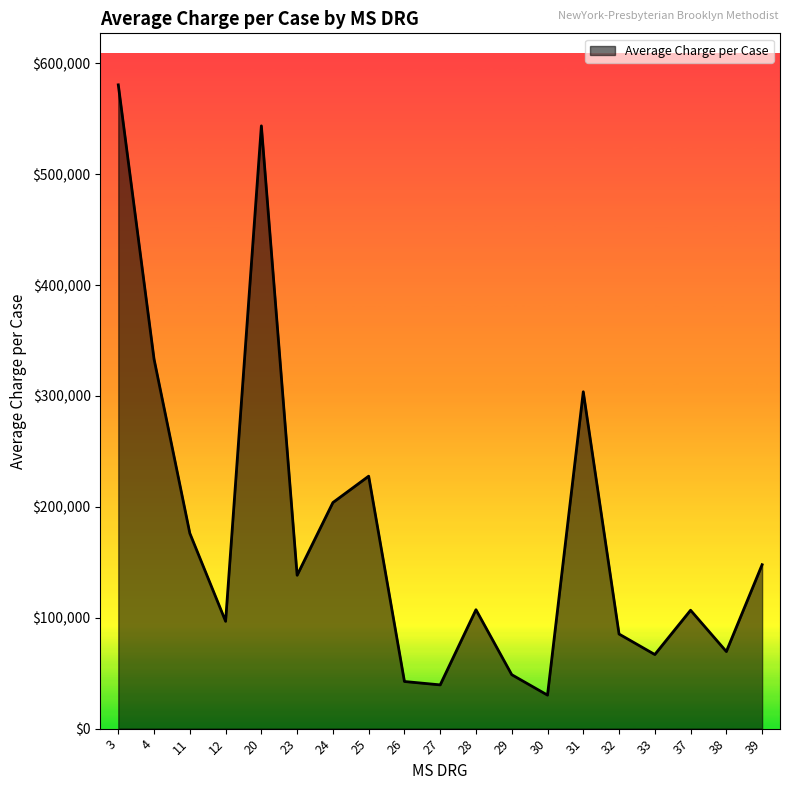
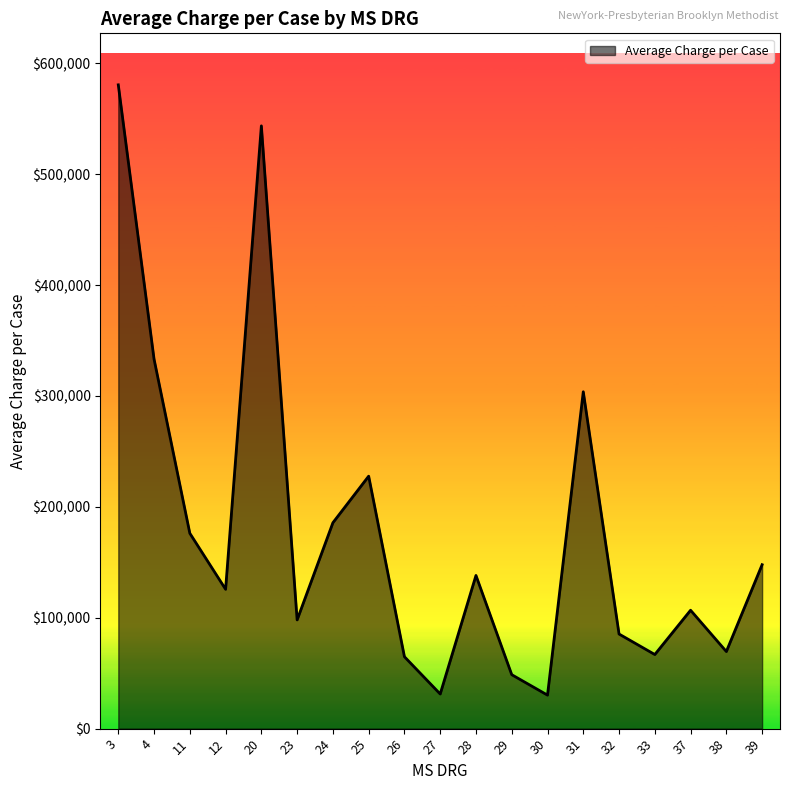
12: $97,000 -> $126,000
23: $138,000 -> $98,000
24: $204,000 -> $186,000
26: $43,000 -> $65,000
27: $39,000 -> $31,000
28: $107,000 -> $138,000
